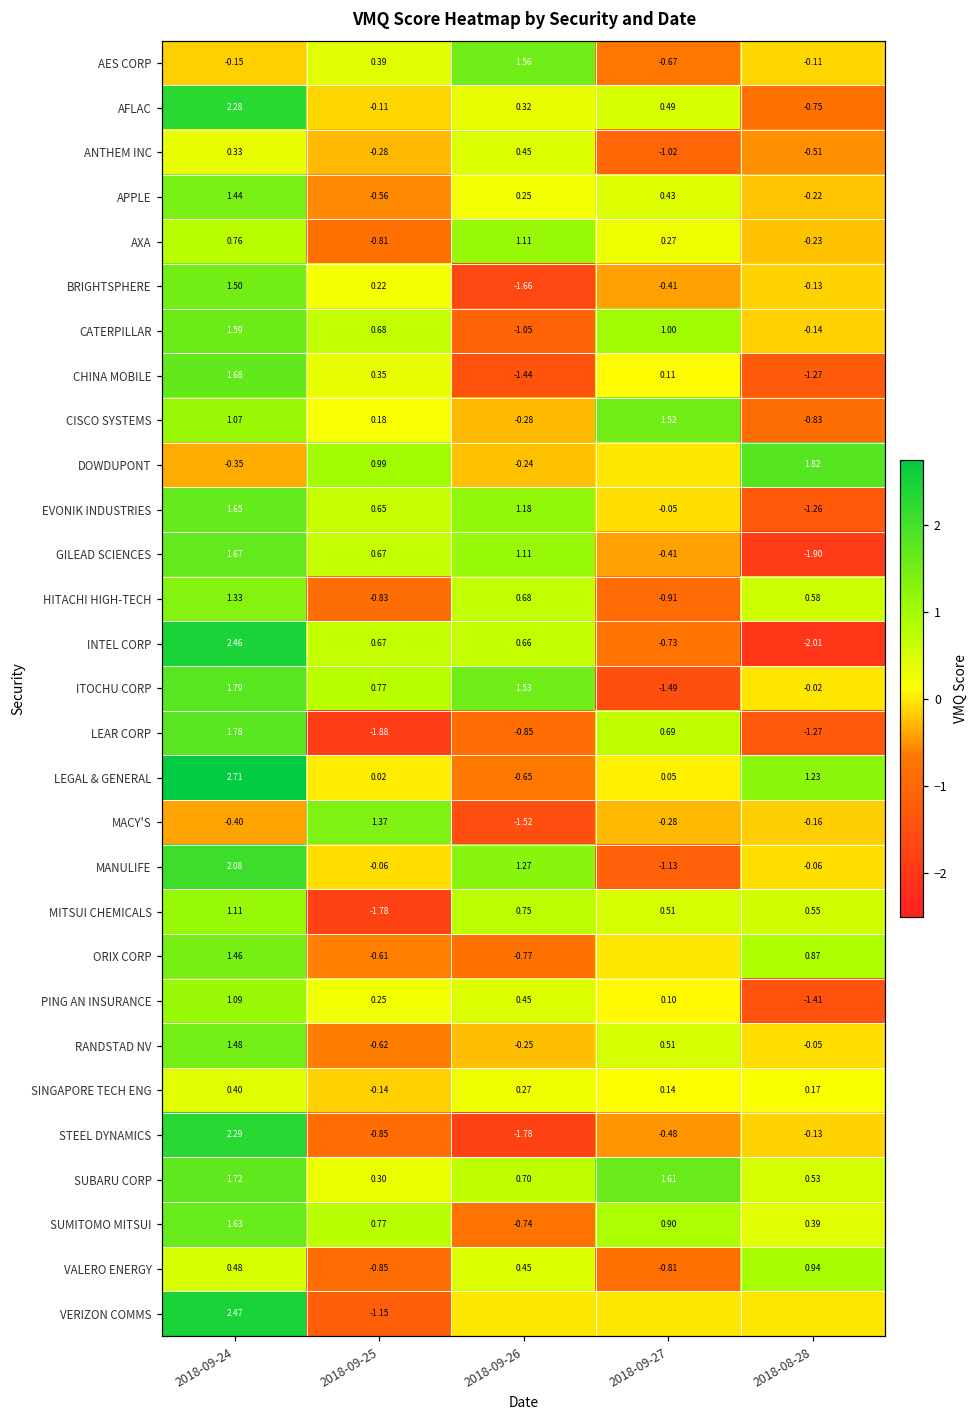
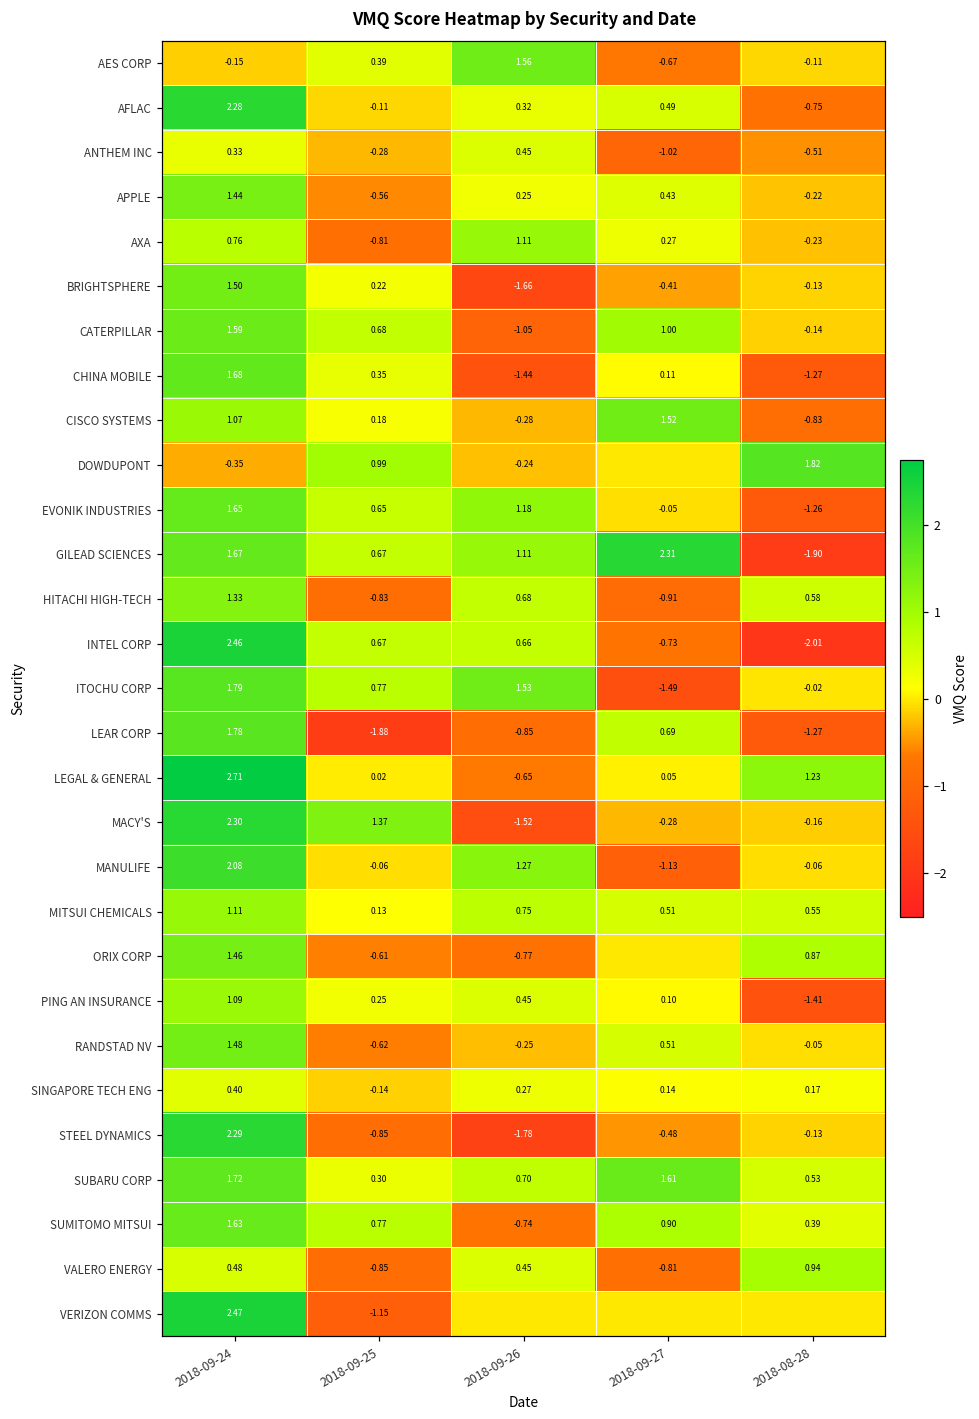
GILEAD SCIENCES, 2018-09-27: -0.41 -> 2.31
MACY'S, 2018-09-24: -0.40 -> 2.30
MITSUI CHEMICALS, 2018-09-25: -1.78 -> 0.13
